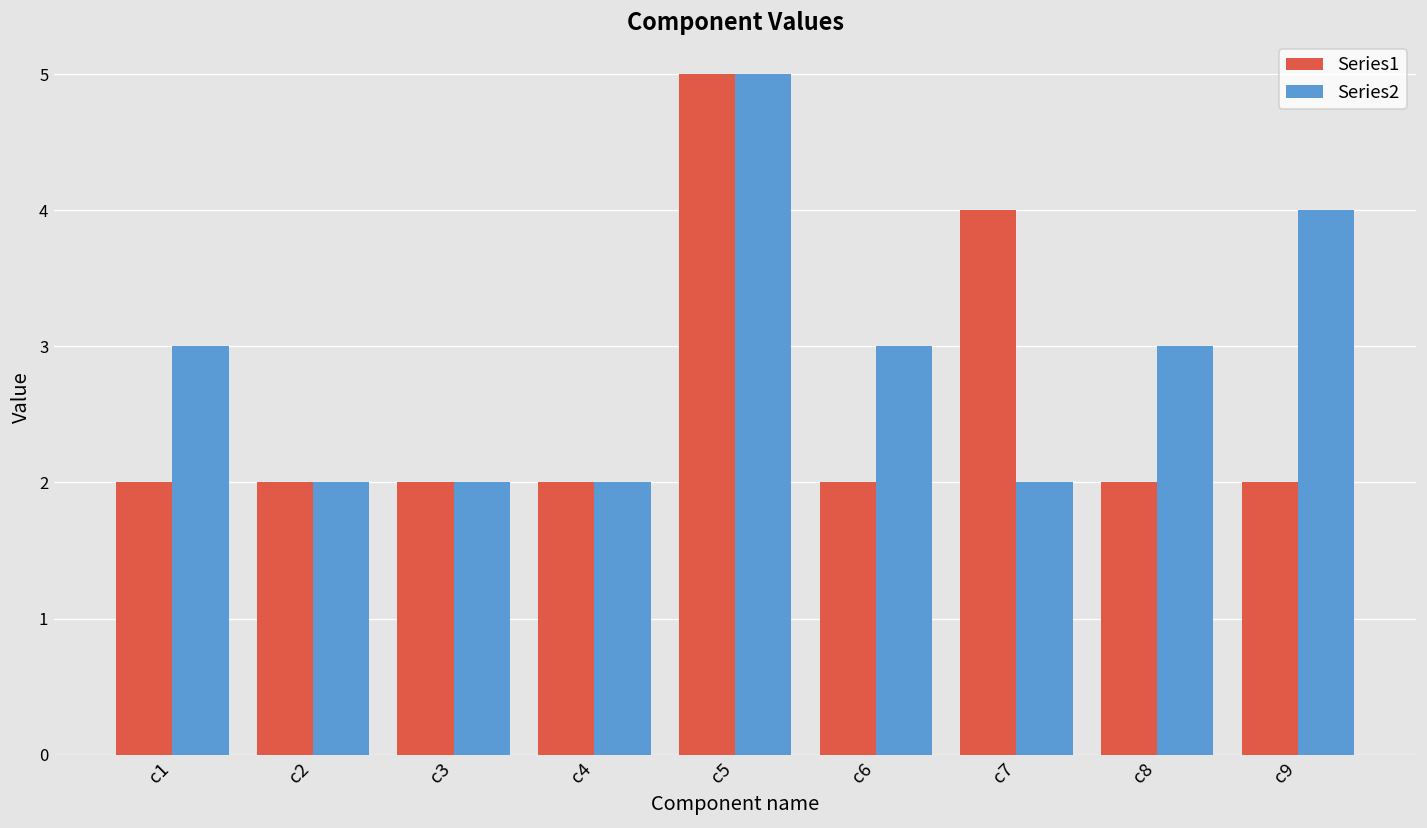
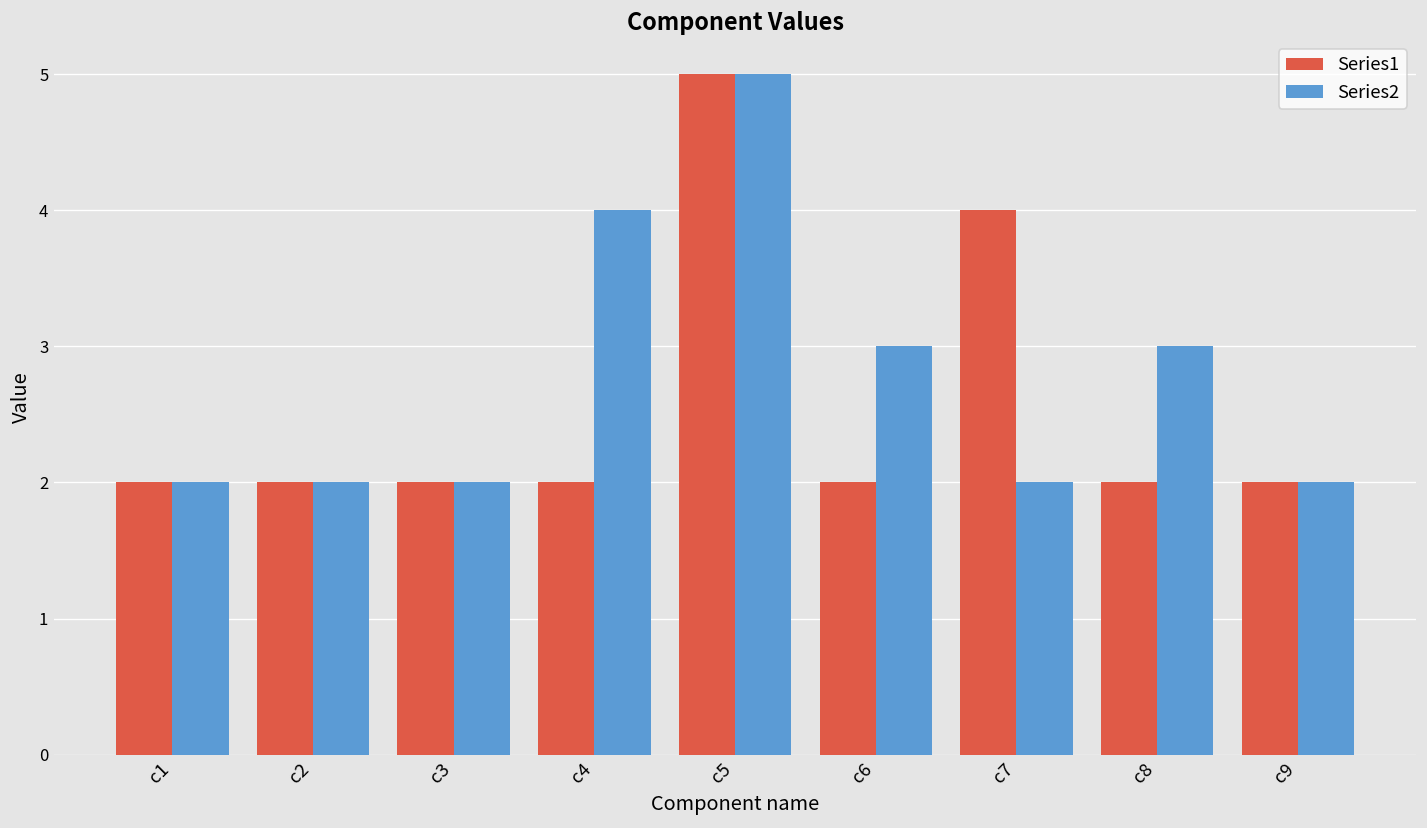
Series2, c1: 3 -> 2
Series2, c4: 2 -> 4
Series2, c9: 4 -> 2
